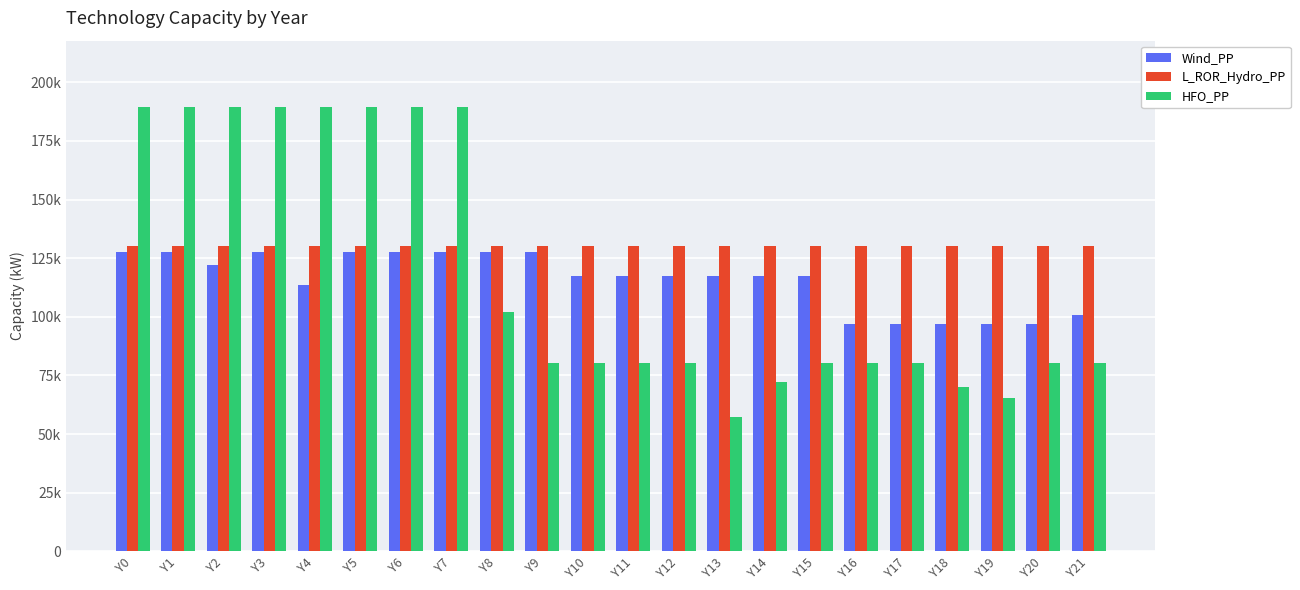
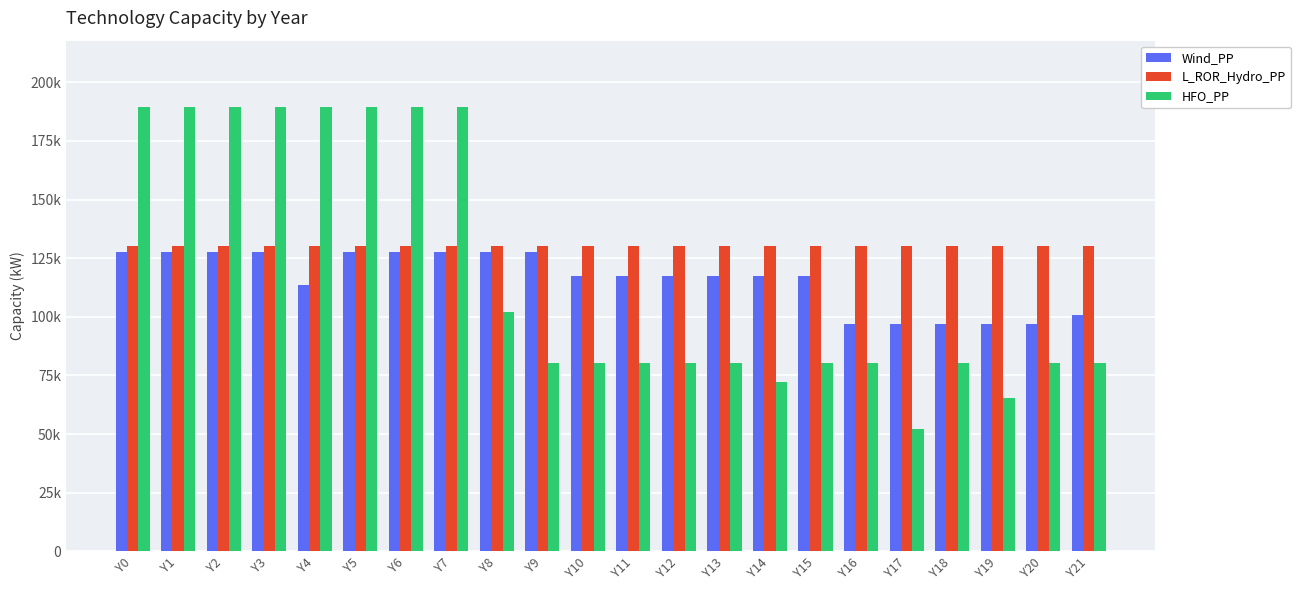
Wind_PP, Y2: 122000 -> 128000
HFO_PP, Y13: 57000 -> 80000
HFO_PP, Y17: 80000 -> 52000
HFO_PP, Y18: 70000 -> 80000
